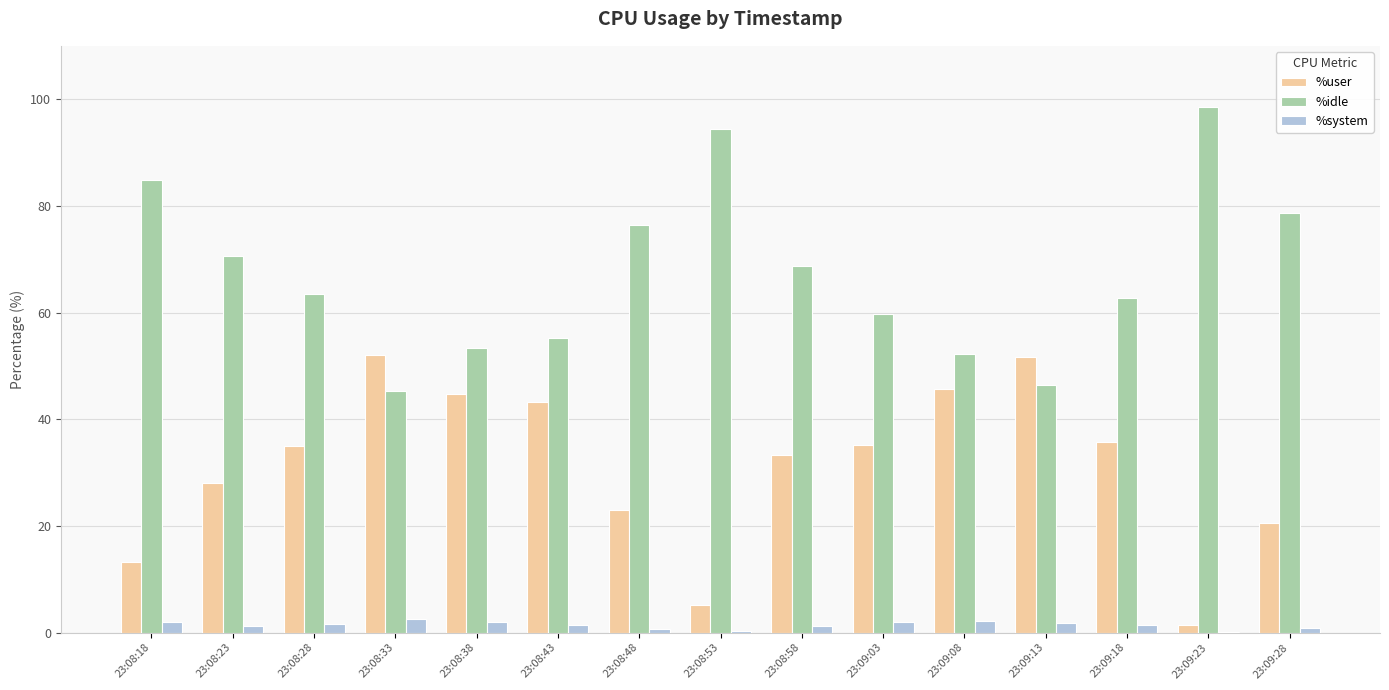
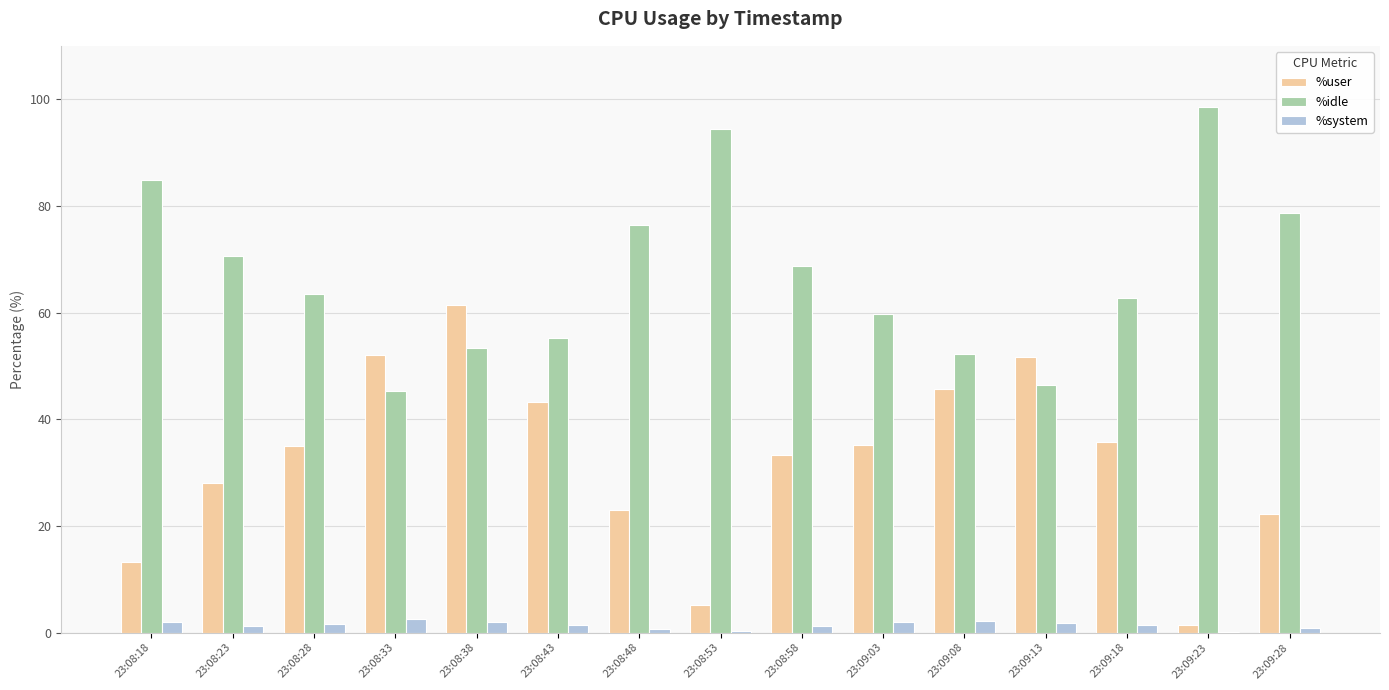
%user, 23:08:38: 45 -> 61
%user, 23:09:28: 21 -> 22
